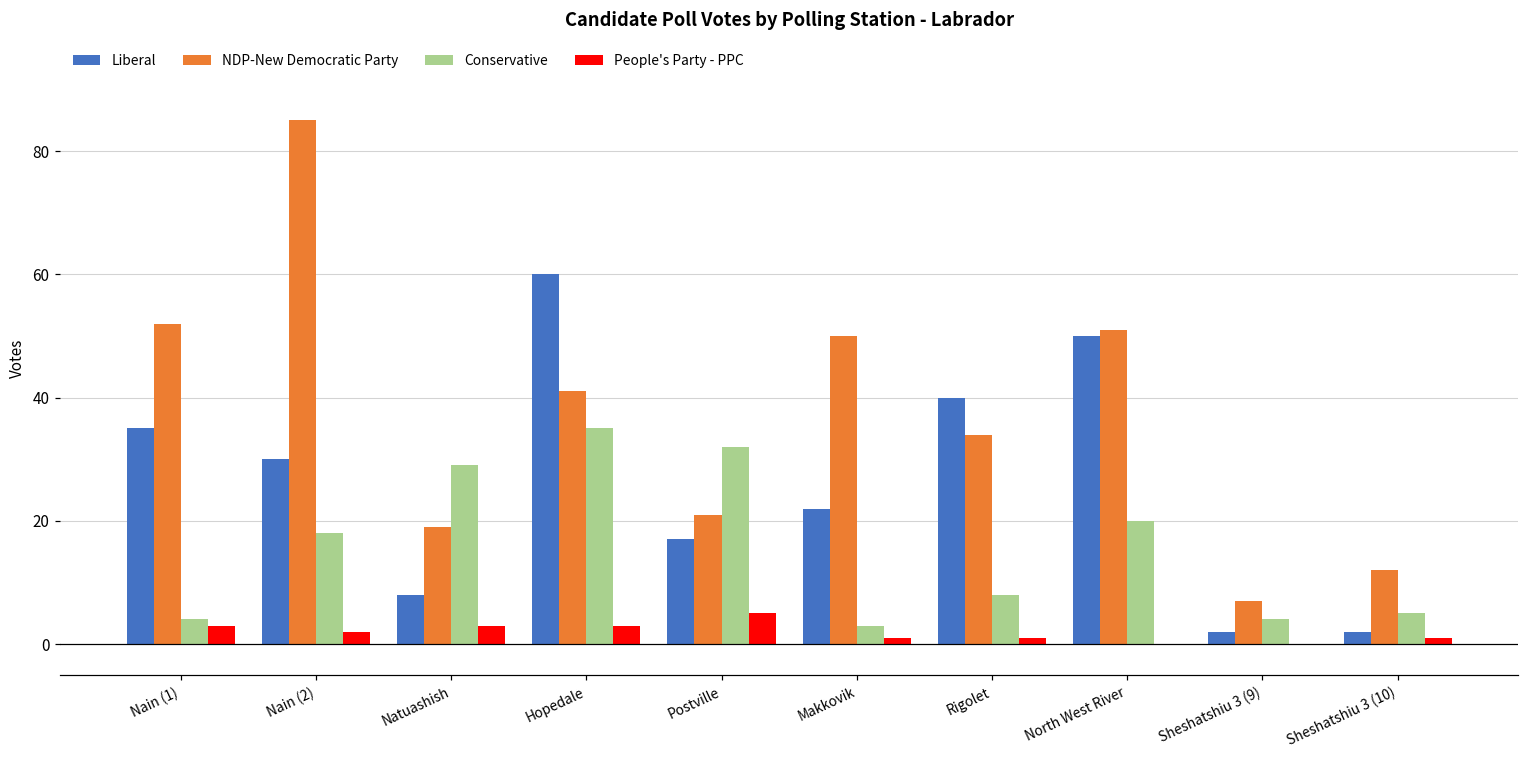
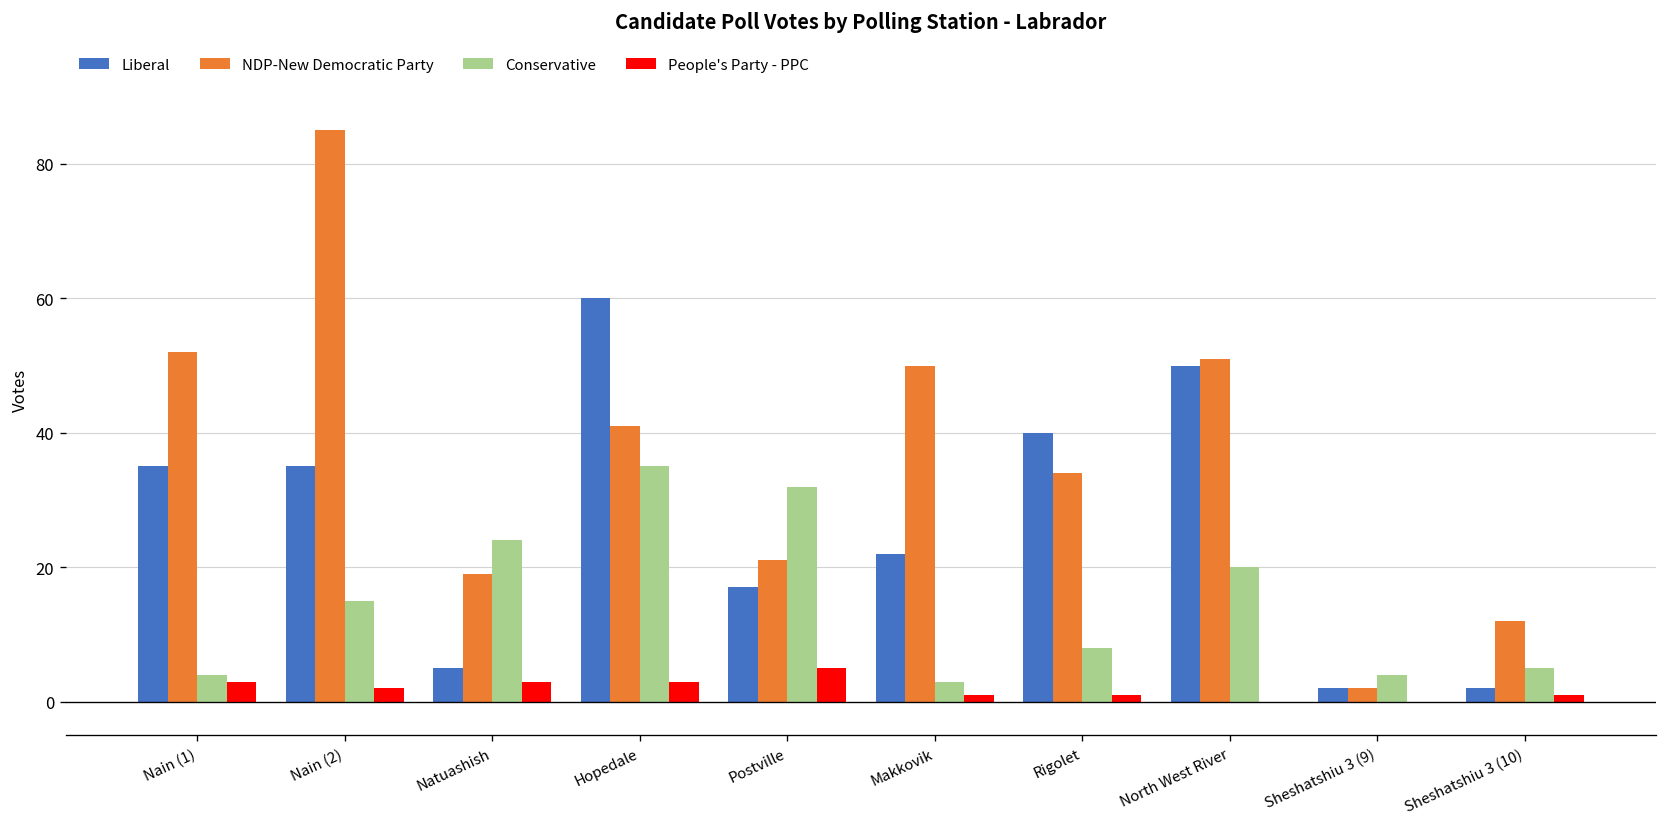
Liberal, Nain (2): 30 -> 35
Conservative, Nain (2): 18 -> 15
Liberal, Natuashish: 8 -> 5
Conservative, Natuashish: 29 -> 24
NDP-New Democratic Party, Sheshatshiu 3 (9): 7 -> 2
